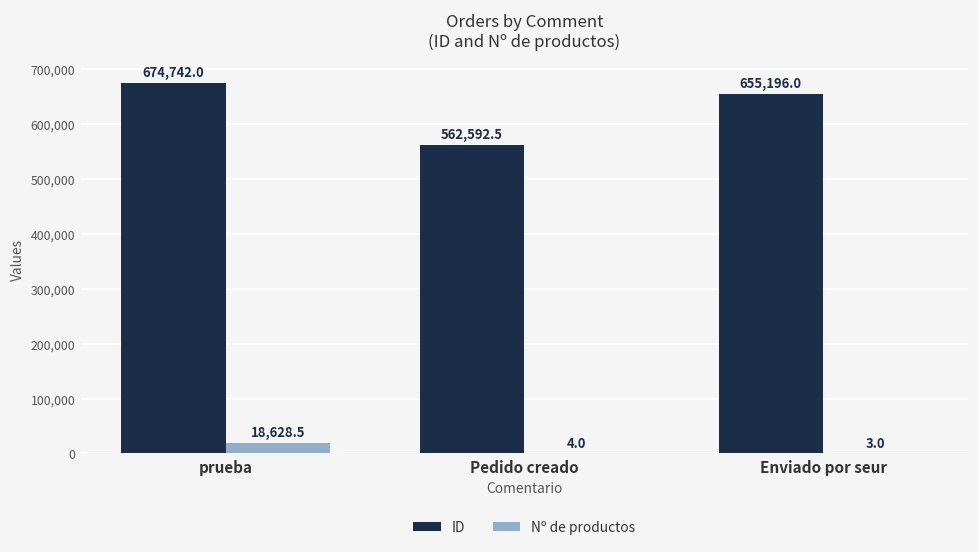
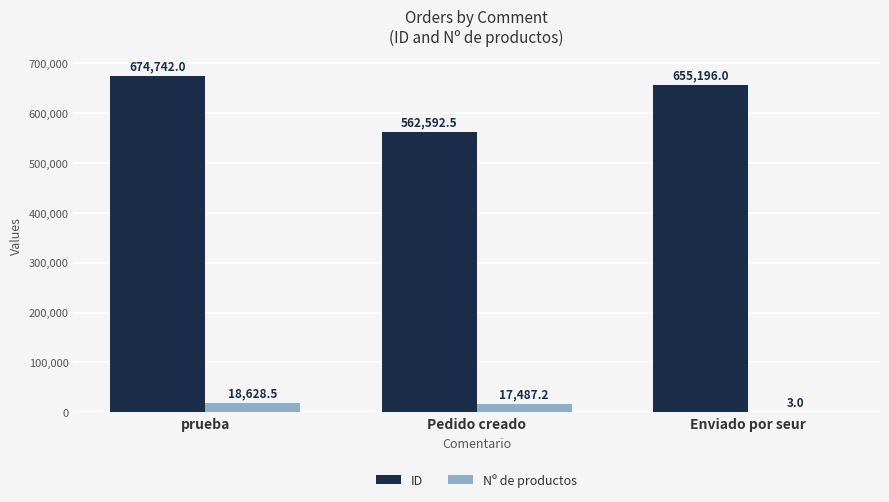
Nº de productos, Pedido creado: 4.0 -> 17,487.2
